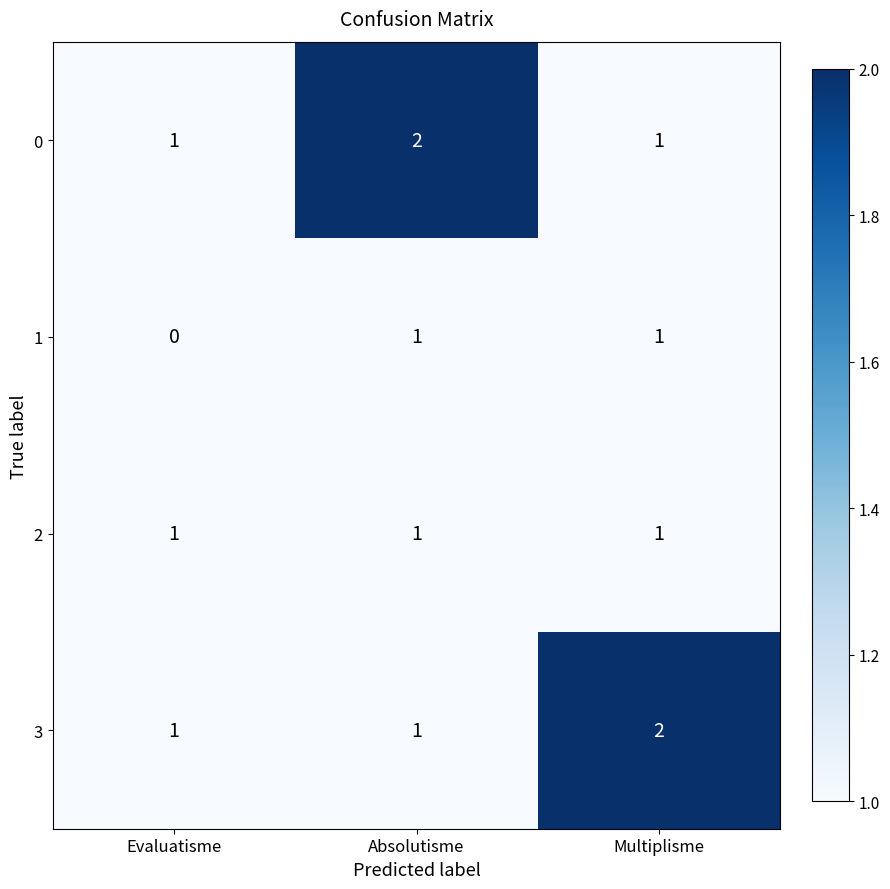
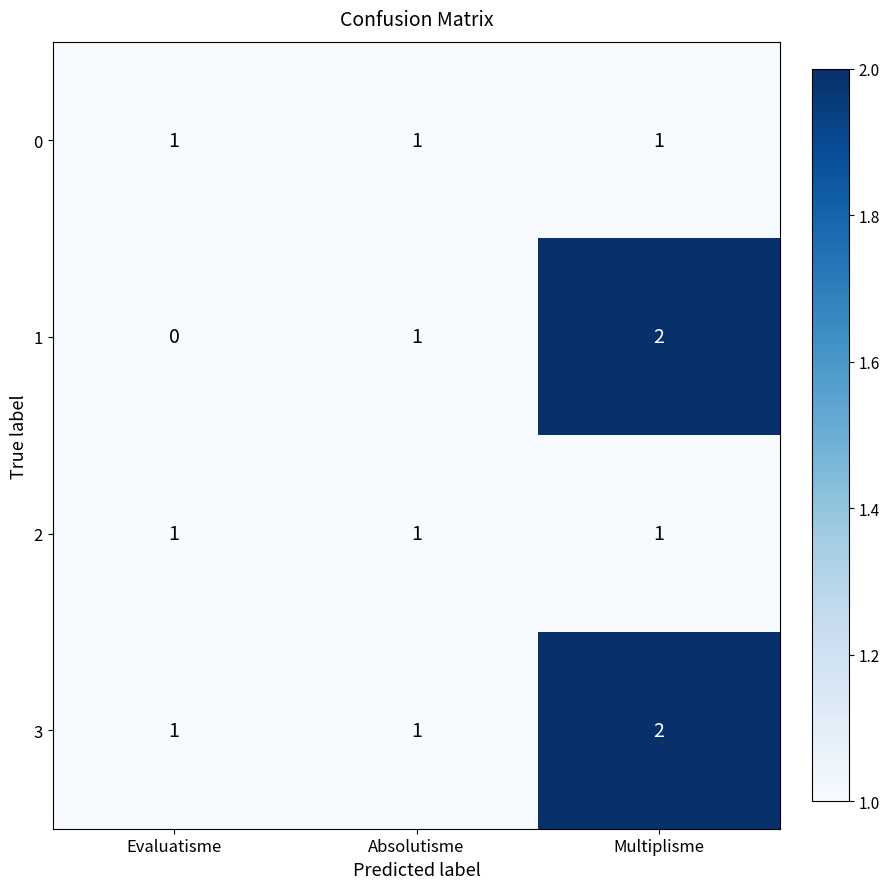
0, Absolutisme: 2 -> 1
1, Multiplisme: 1 -> 2
